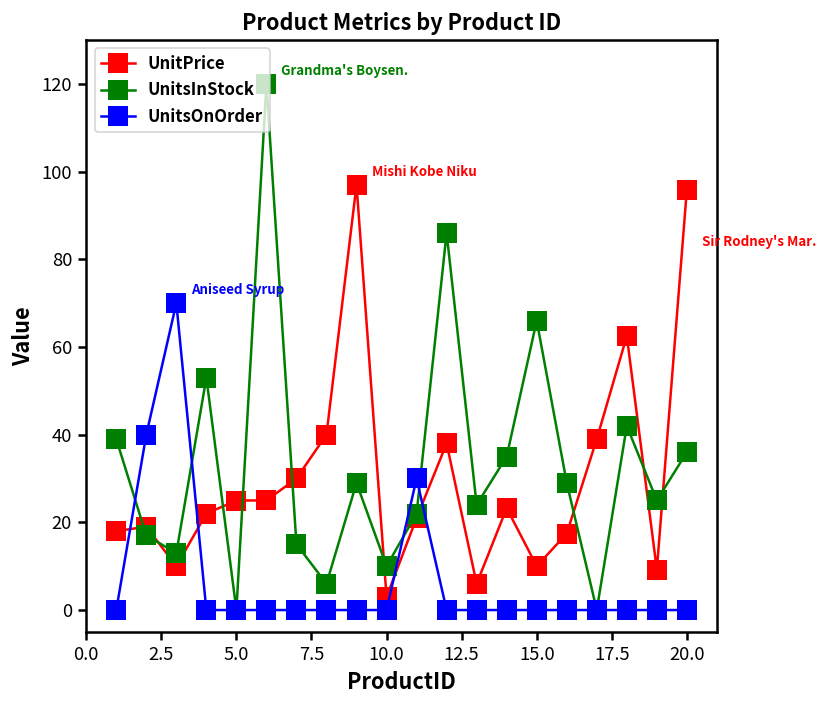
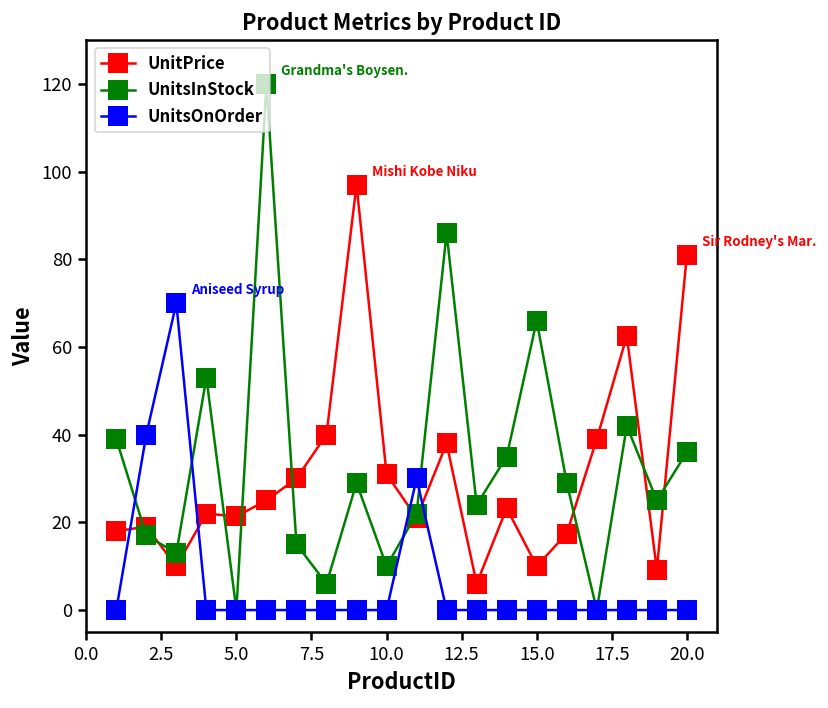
UnitPrice, 5.0: 25 -> 21
UnitPrice, 10.0: 3 -> 31
UnitPrice, 20.0: 96 -> 81
